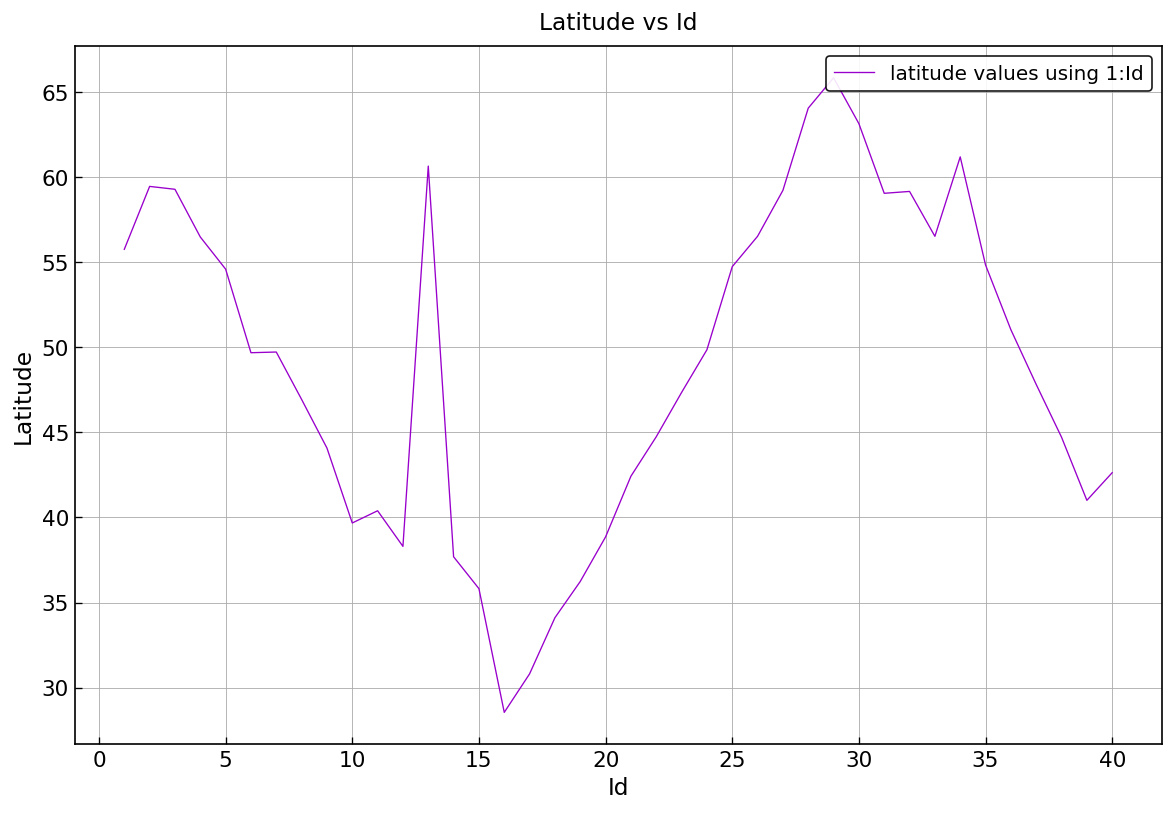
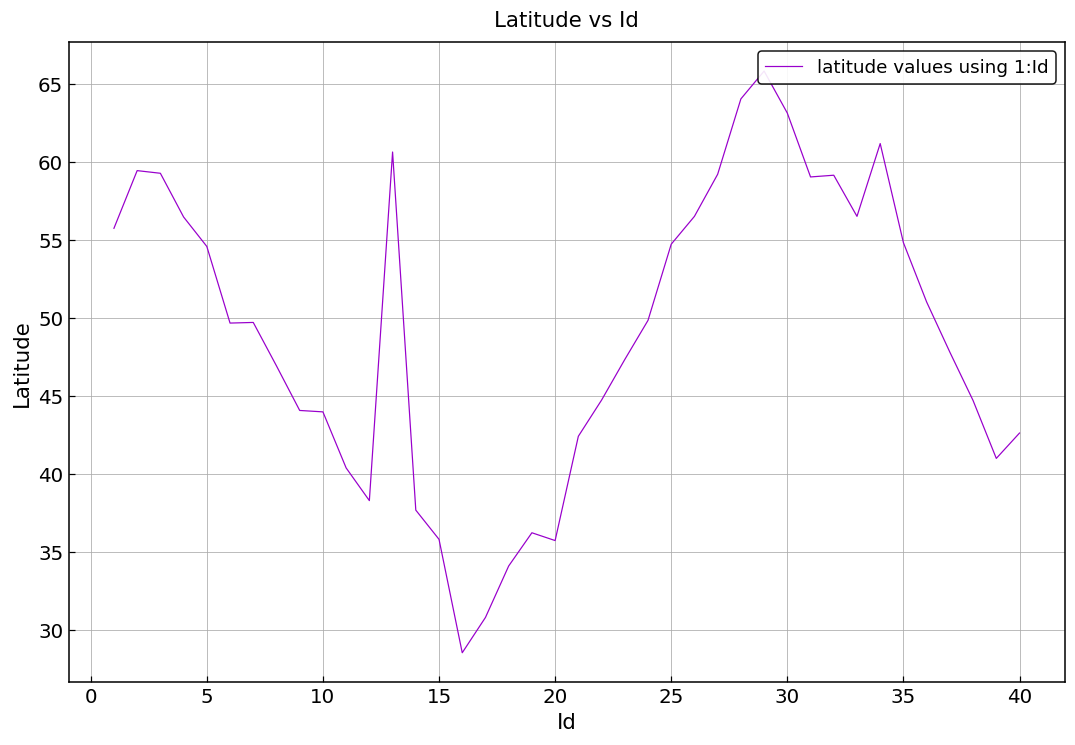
10: 39.7 -> 44.0
20: 38.9 -> 35.7
